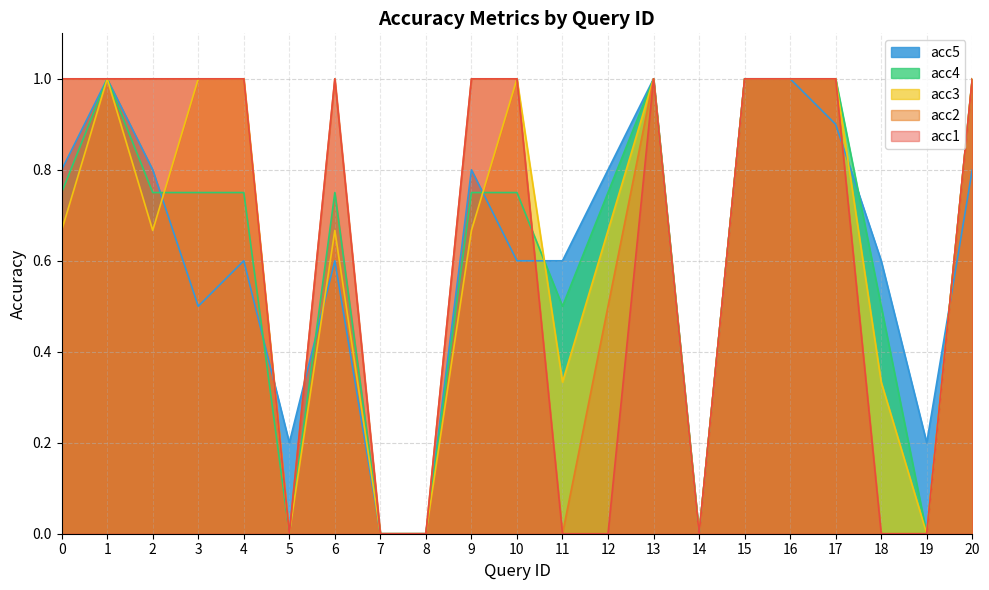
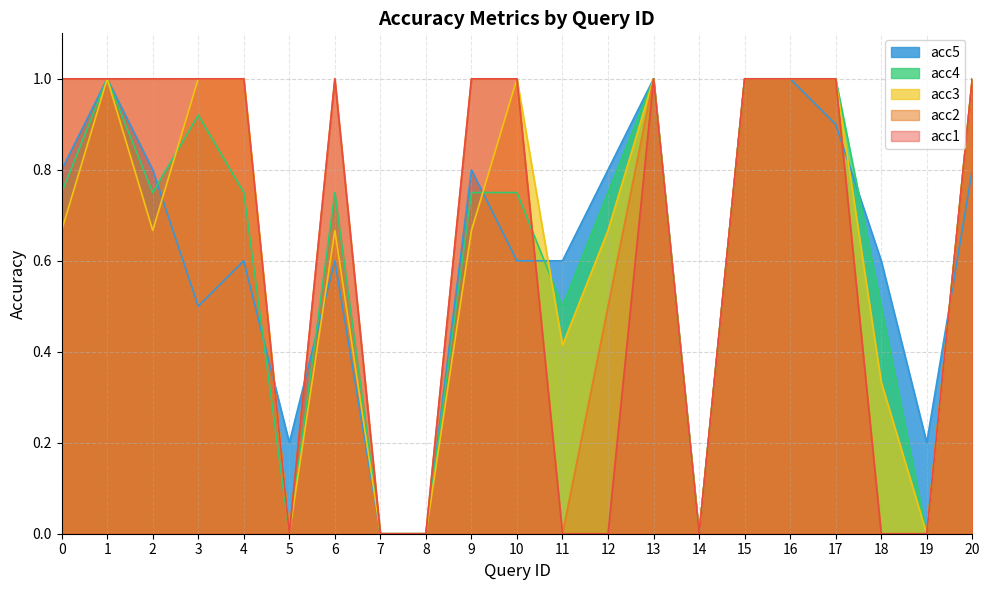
acc4, 3: 0.75 -> 0.92
acc3, 11: 0.33 -> 0.41
